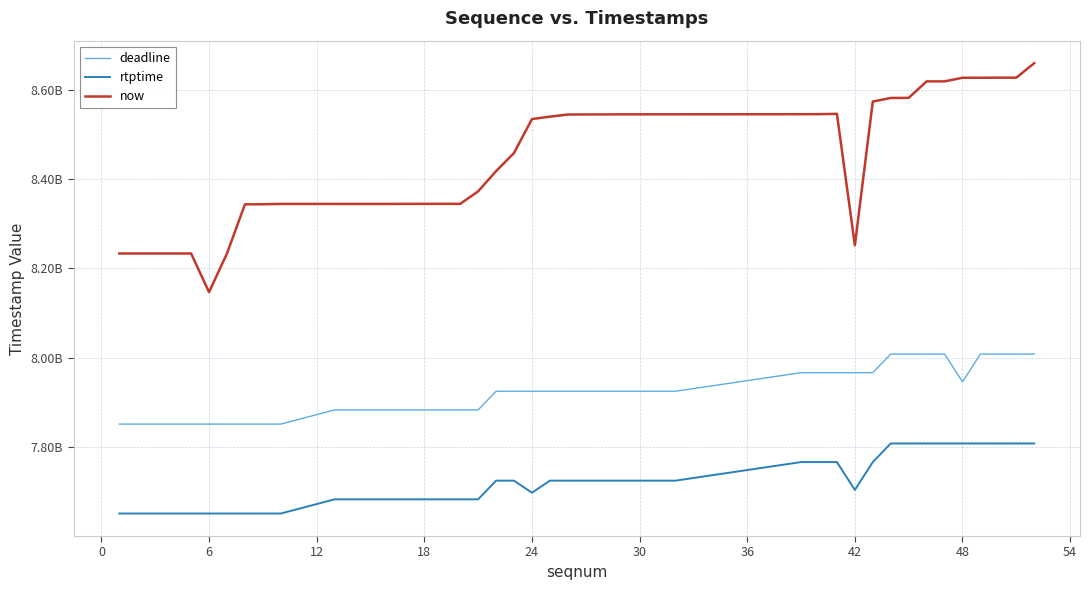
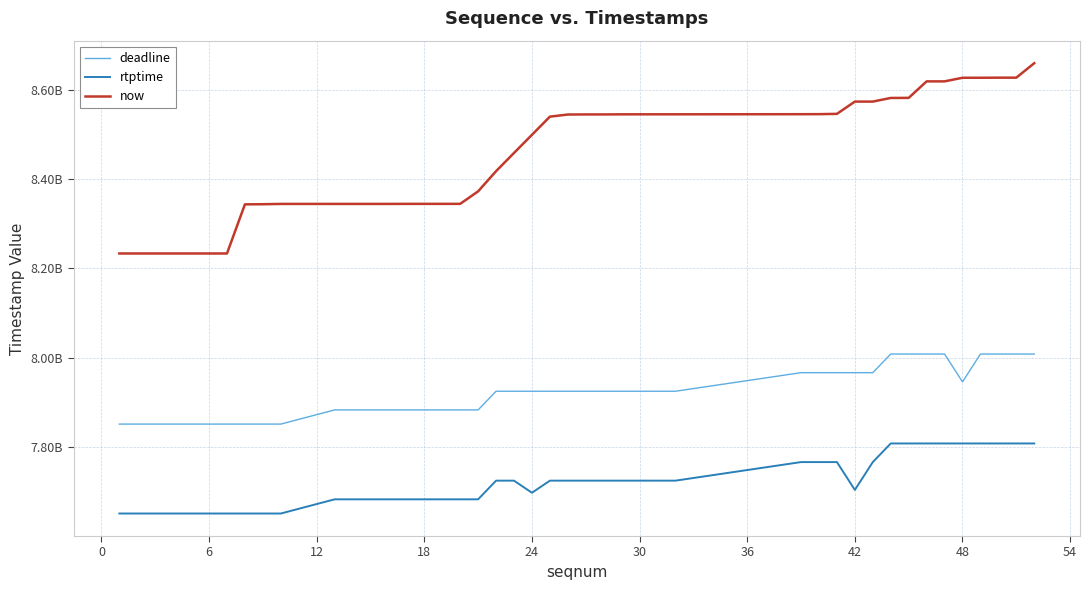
now, 6: 8150000000 -> 8230000000
now, 24: 8530000000 -> 8500000000
now, 42: 8250000000 -> 8570000000
